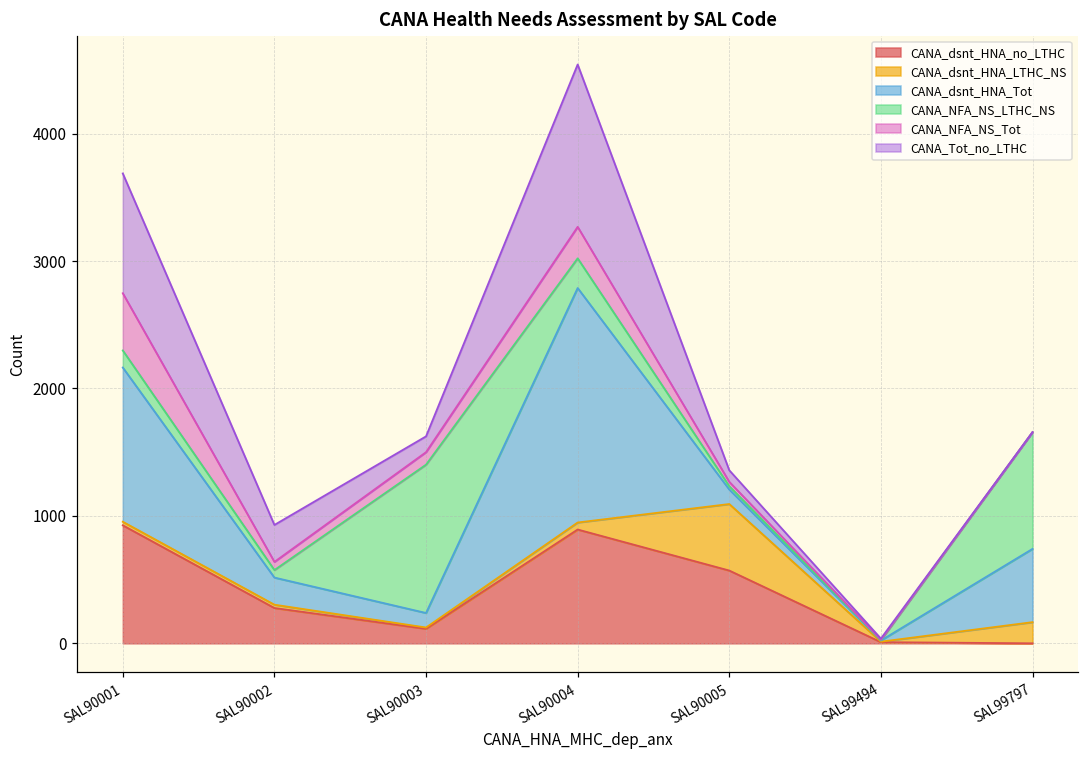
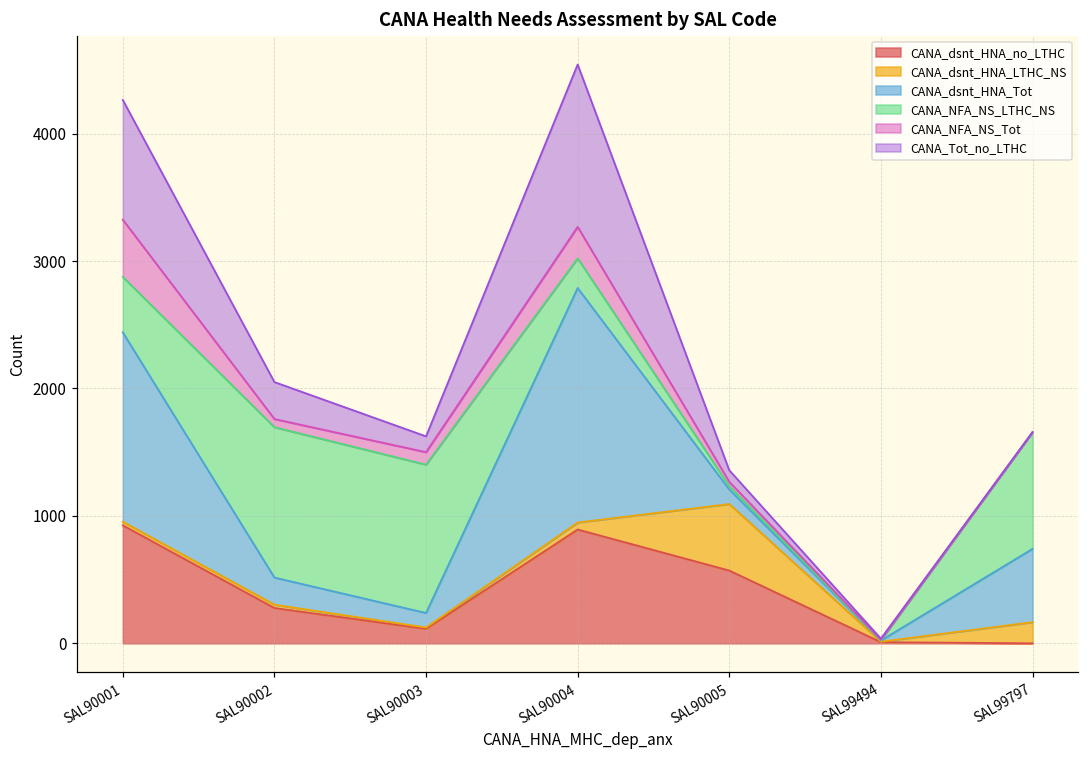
CANA_dsnt_HNA_Tot, SAL90001: 1210 -> 1490
CANA_NFA_NS_LTHC_NS, SAL90001: 130 -> 440
CANA_NFA_NS_LTHC_NS, SAL90002: 60 -> 1180
